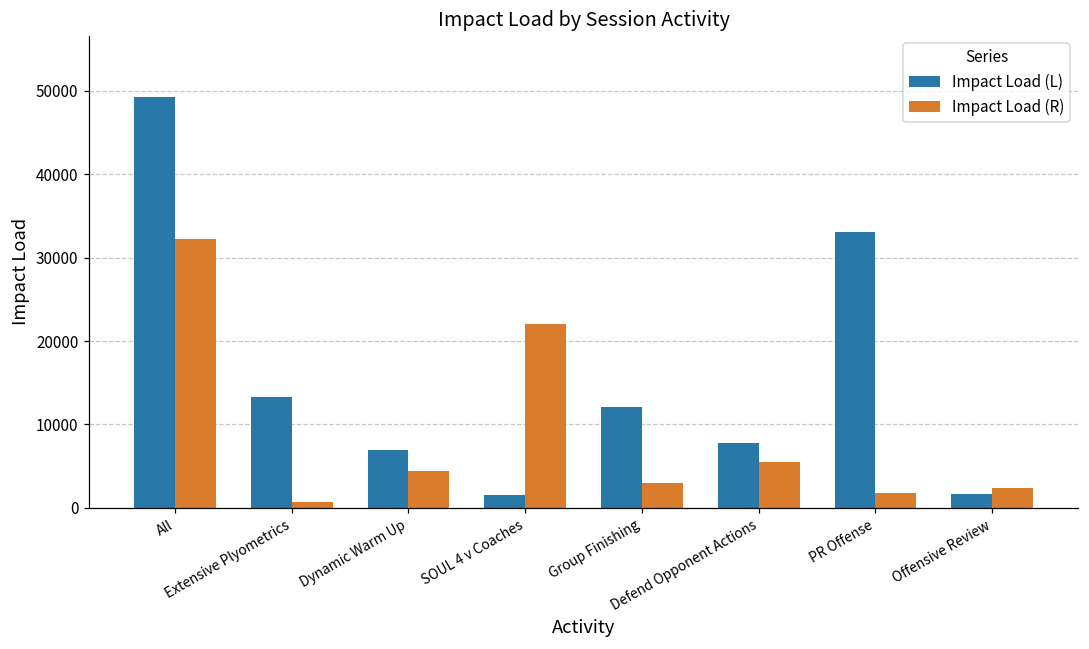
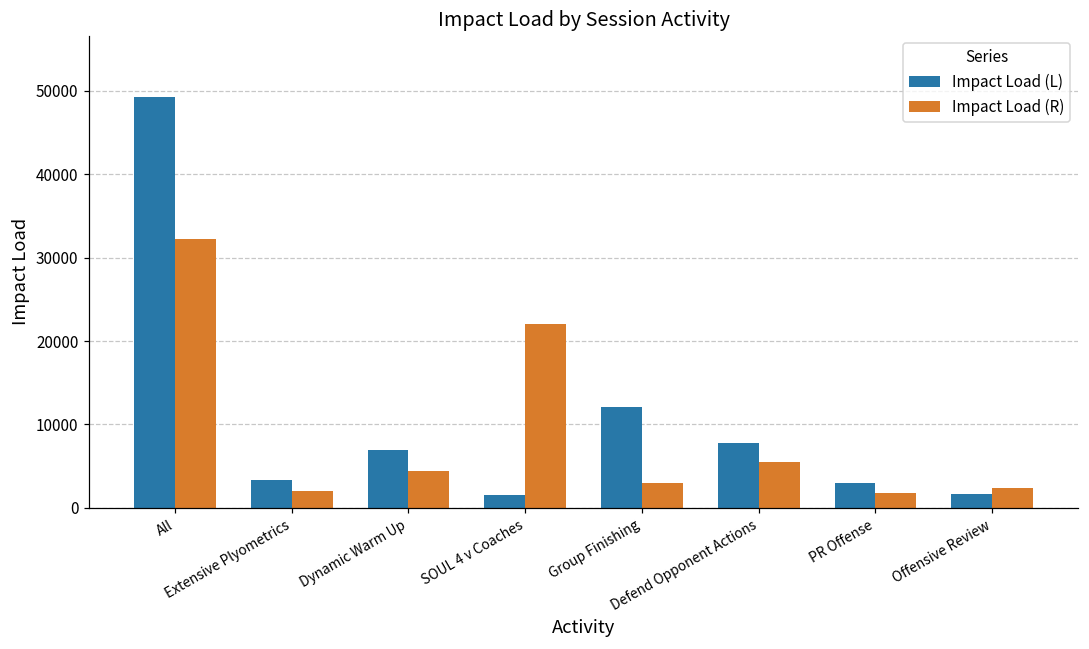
Impact Load (L), Extensive Plyometrics: 13000 -> 3000
Impact Load (R), Extensive Plyometrics: 1000 -> 2000
Impact Load (L), PR Offense: 33000 -> 3000
